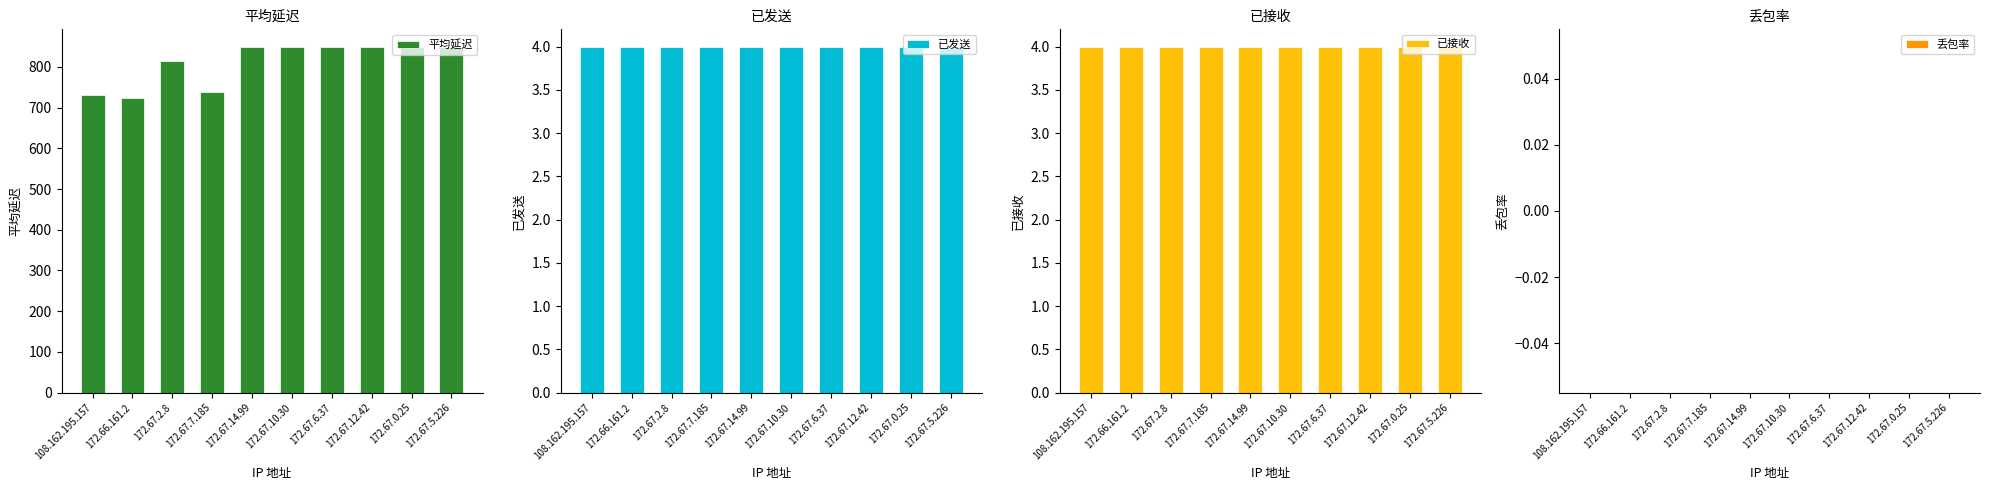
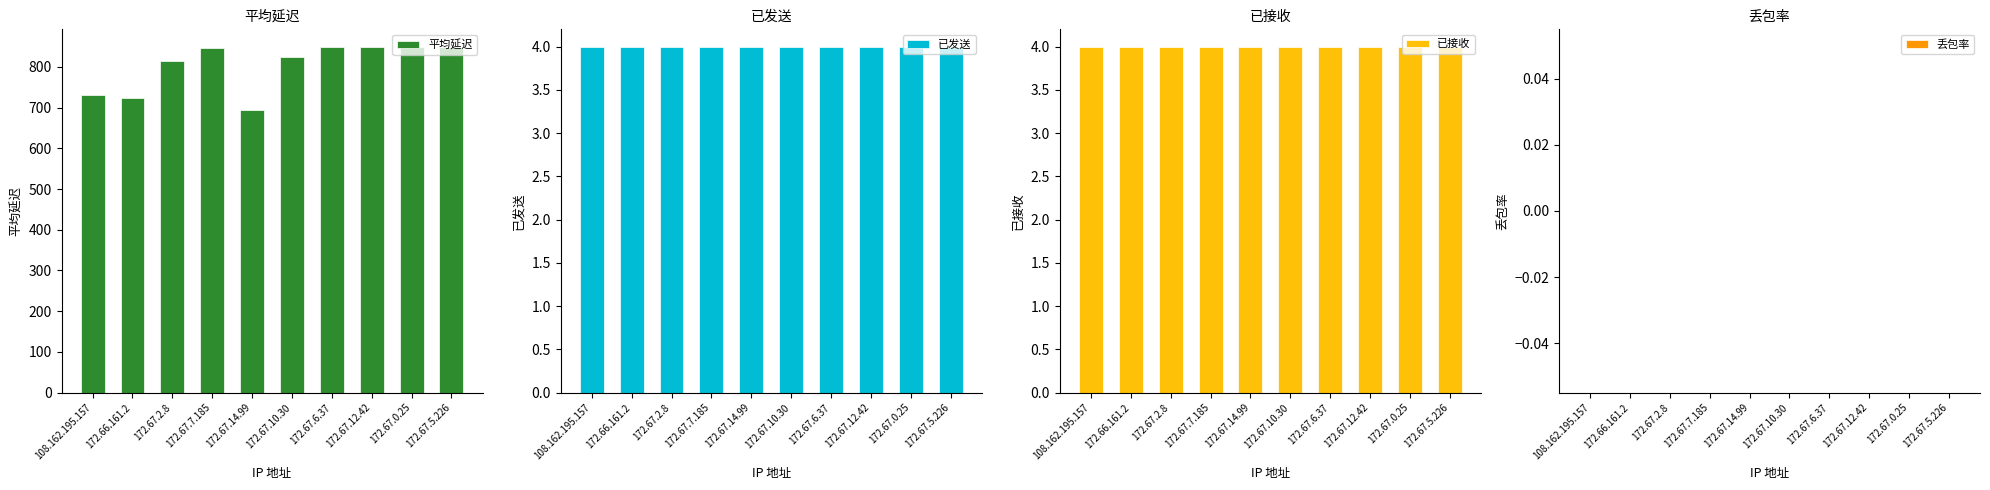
平均延迟, 172.67.7.185: 740 -> 850
平均延迟, 172.67.14.99: 850 -> 690
平均延迟, 172.67.10.30: 850 -> 820
